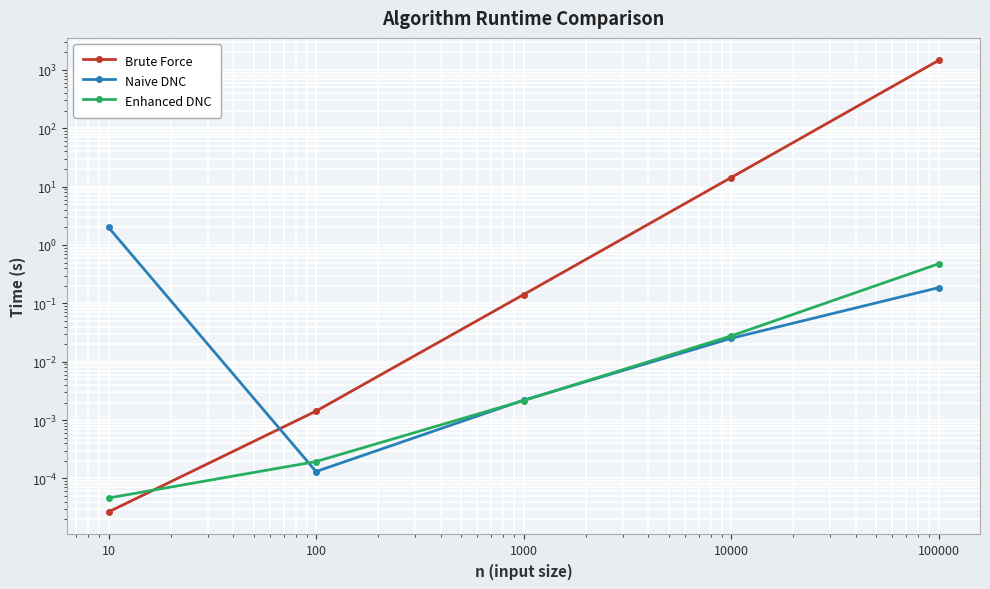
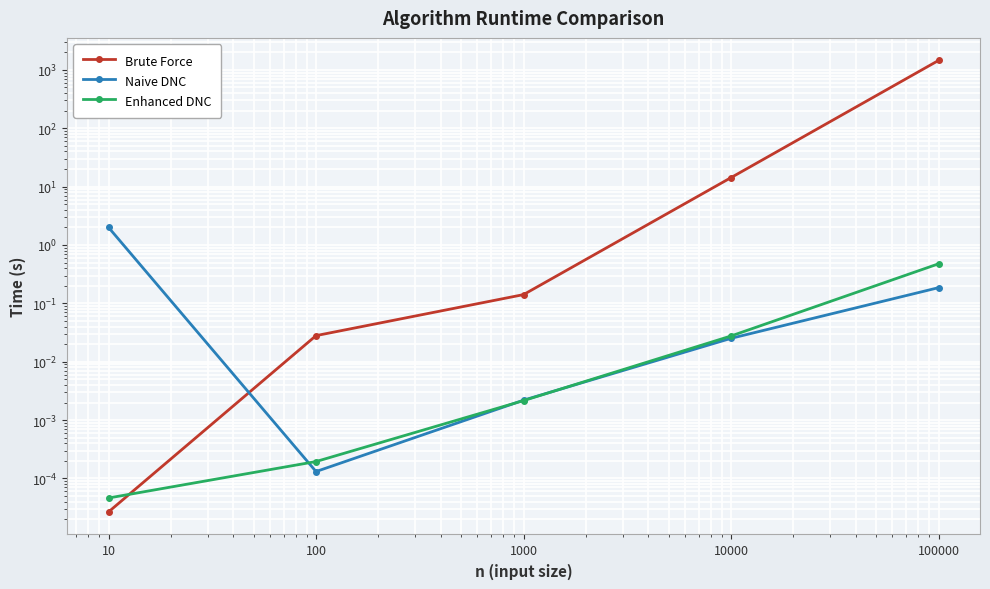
Brute Force, 100: 0.0014 -> 0.03
